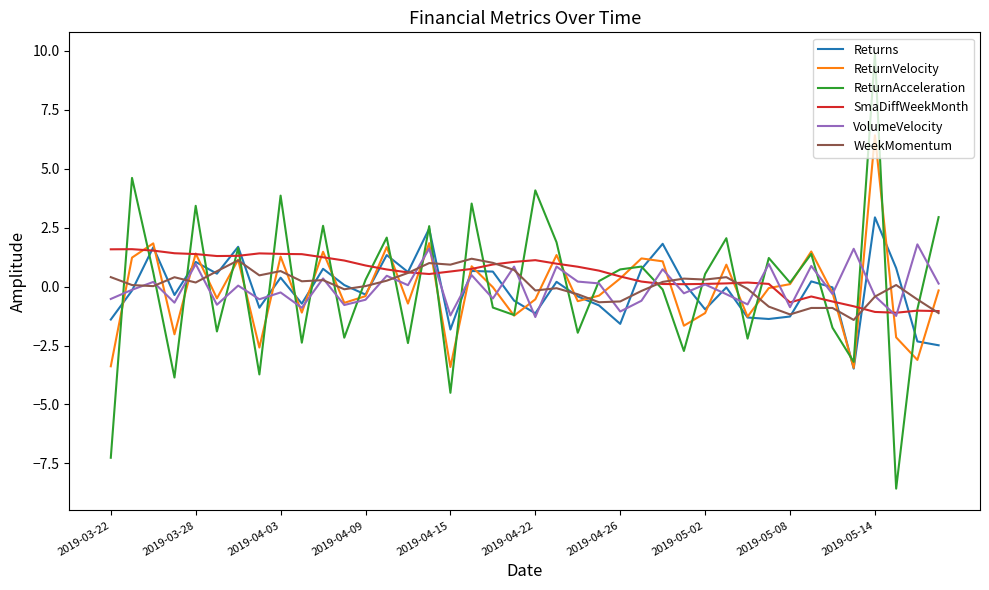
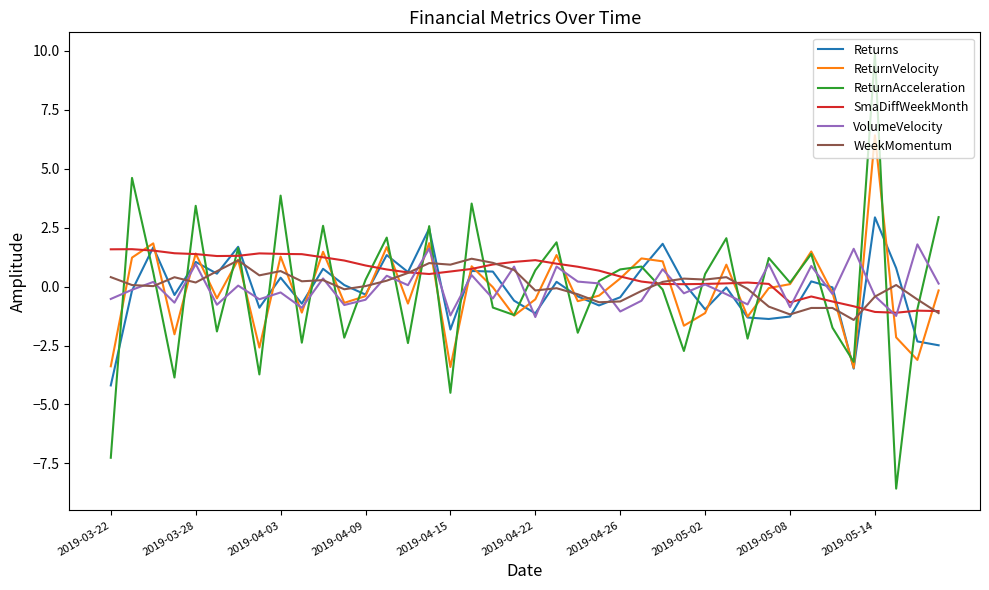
Returns, 2019-03-22: -1.4 -> -4.2
ReturnAcceleration, 2019-04-22: 4.1 -> 0.7
Returns, 2019-04-26: -1.6 -> -0.5
